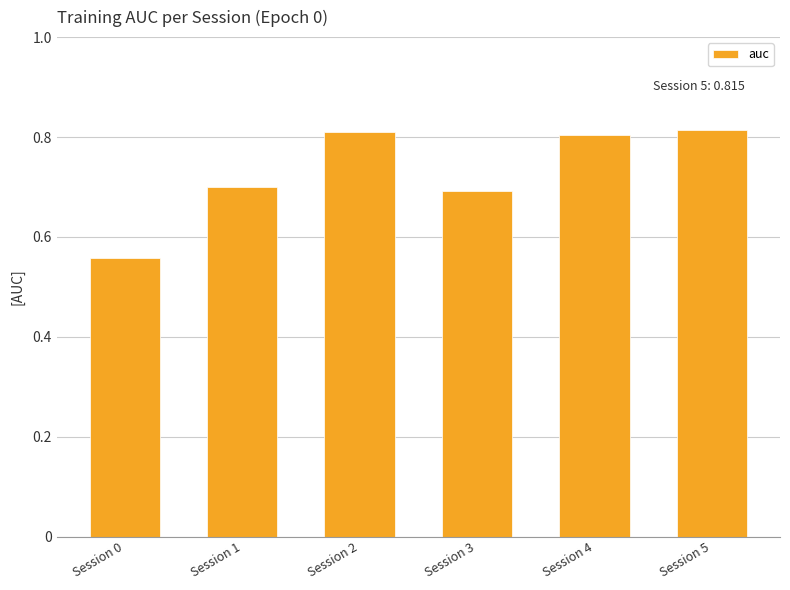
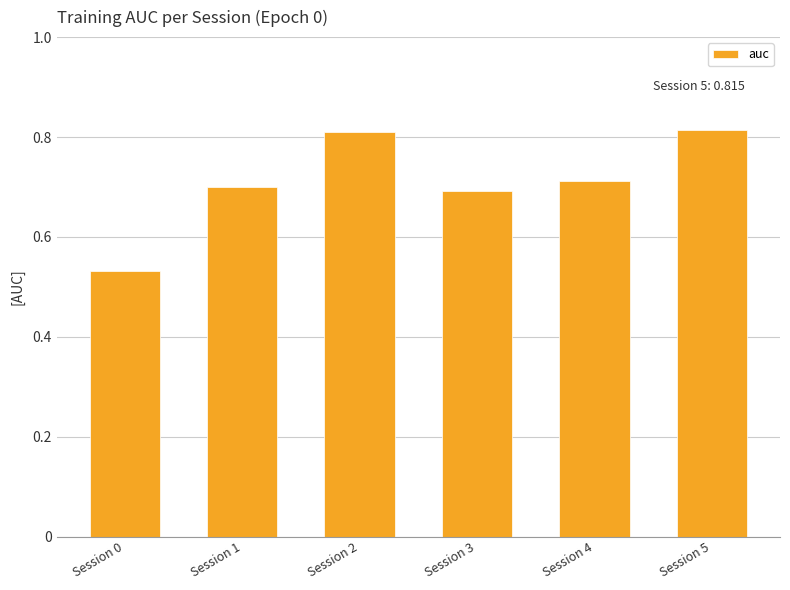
Session 0: 0.56 -> 0.53
Session 4: 0.80 -> 0.71
